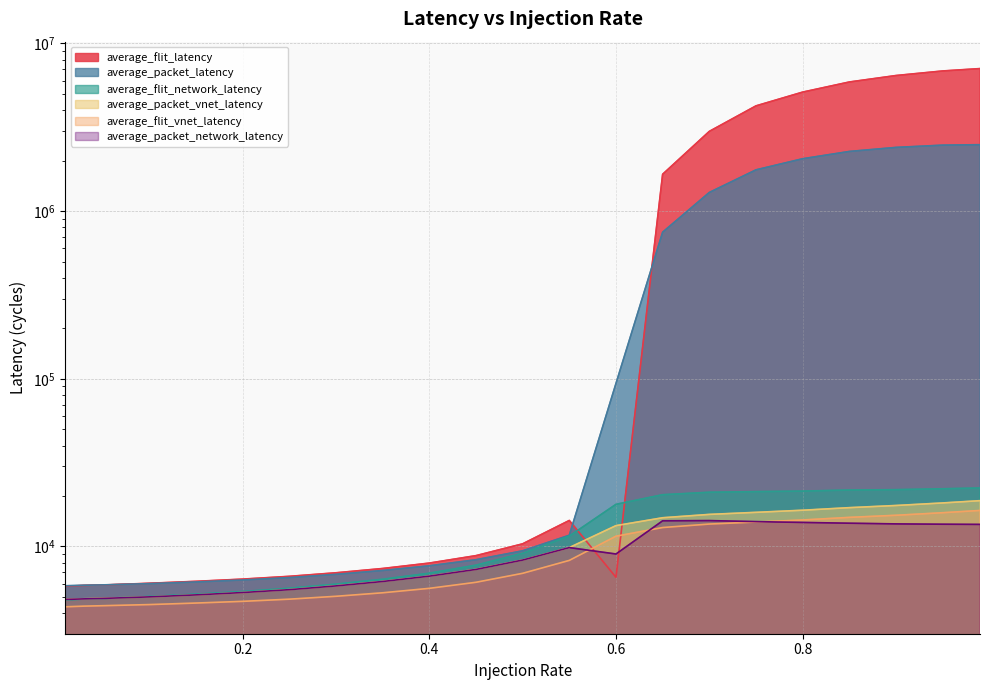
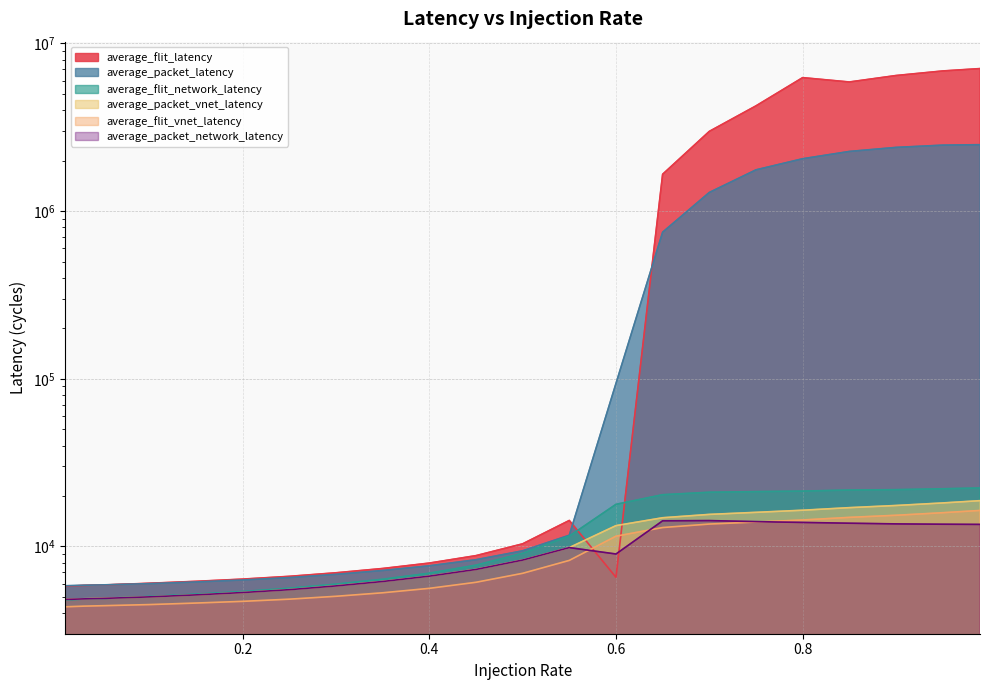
average_flit_latency, 0.8: 5100000 -> 6200000
